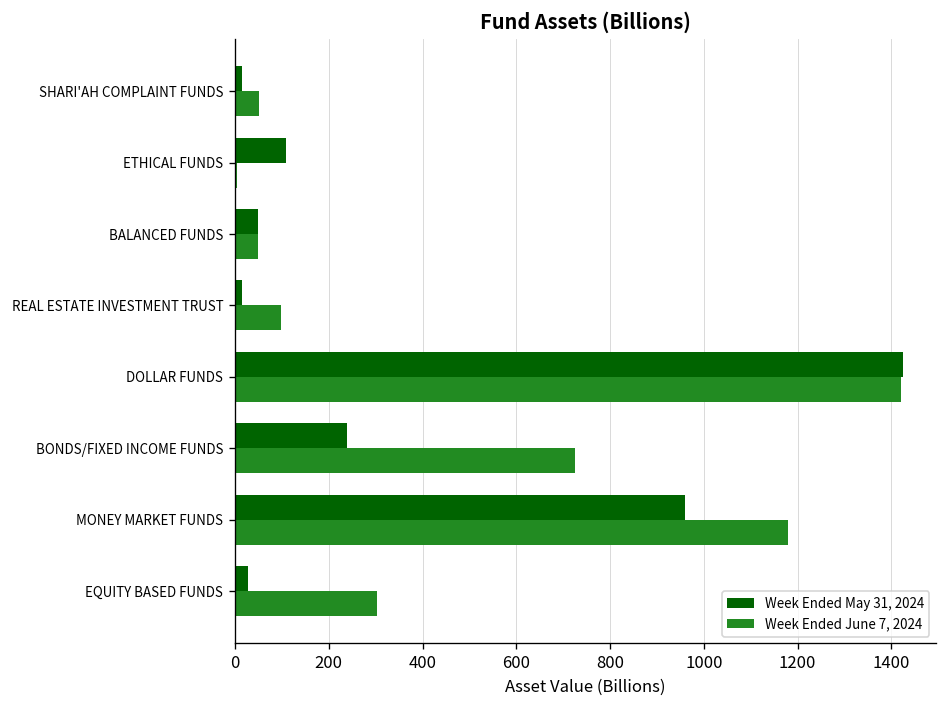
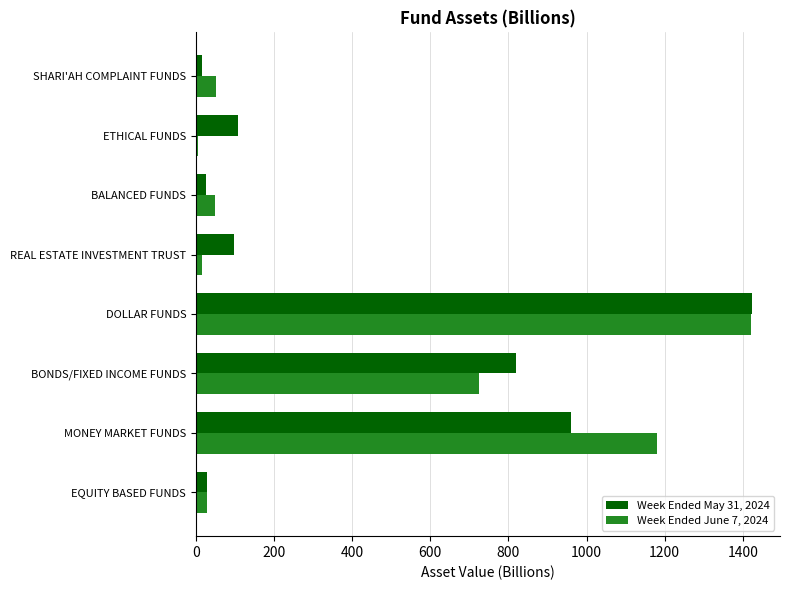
Week Ended May 31, 2024, BALANCED FUNDS: 50 -> 30
Week Ended May 31, 2024, REAL ESTATE INVESTMENT TRUST: 10 -> 100
Week Ended June 7, 2024, REAL ESTATE INVESTMENT TRUST: 100 -> 20
Week Ended May 31, 2024, BONDS/FIXED INCOME FUNDS: 240 -> 820
Week Ended June 7, 2024, EQUITY BASED FUNDS: 300 -> 30
